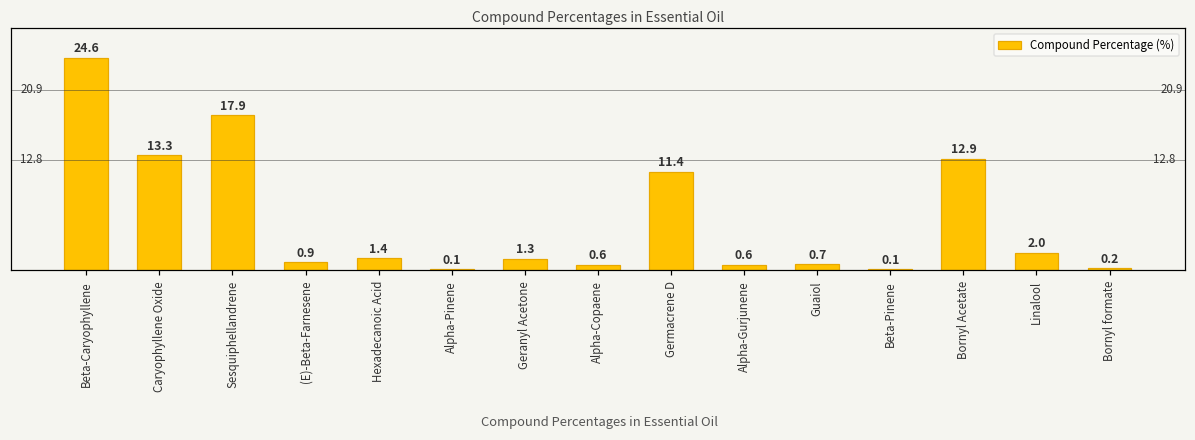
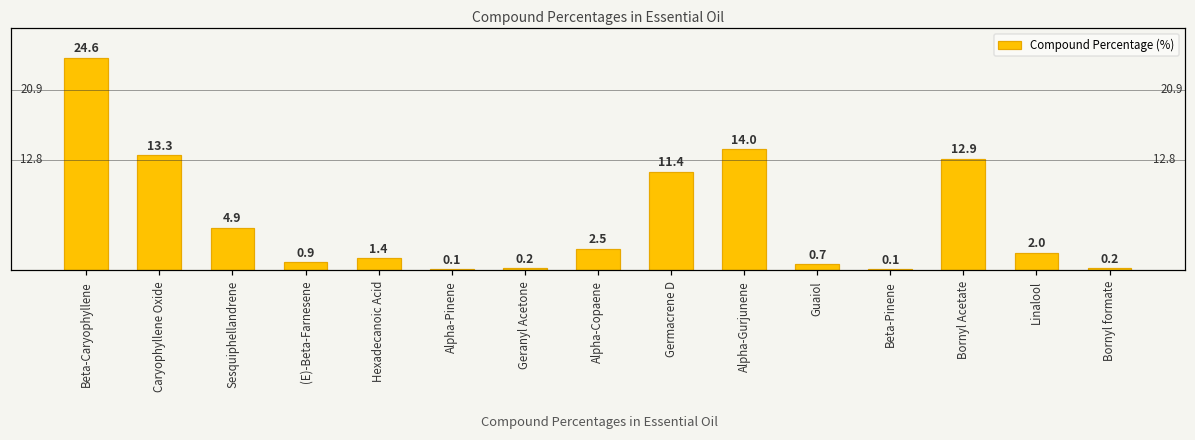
Sesquiphellandrene: 17.9 -> 4.9
Geranyl Acetone: 1.3 -> 0.2
Alpha-Copaene: 0.6 -> 2.5
Alpha-Gurjunene: 0.6 -> 14.0
